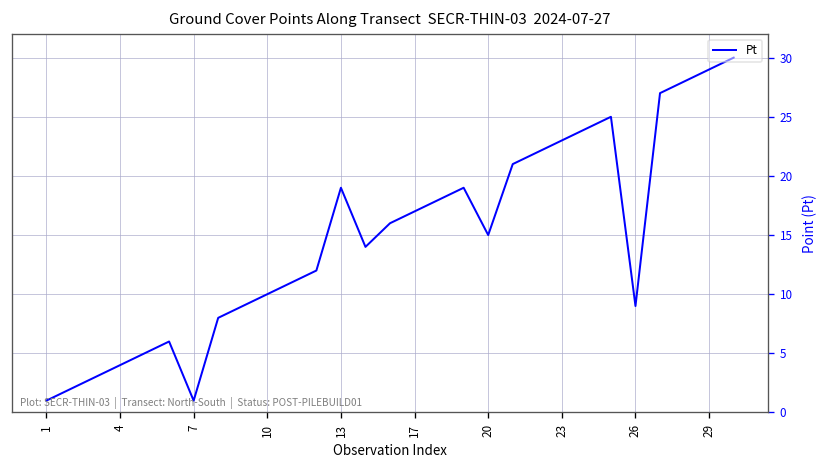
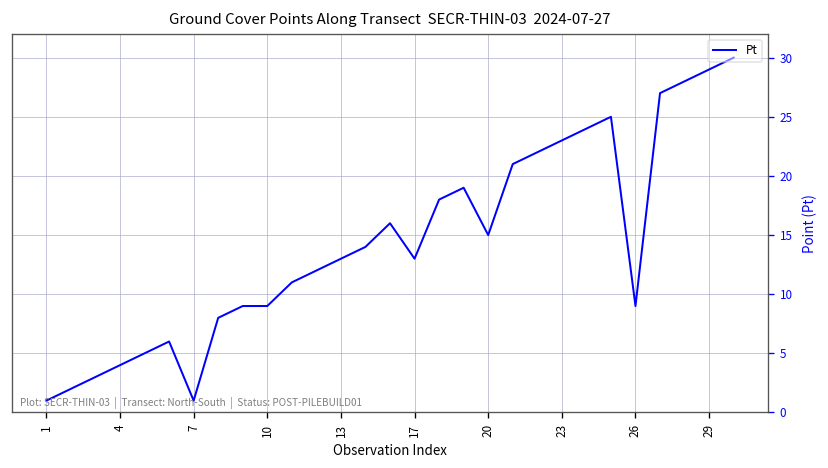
10: 10 -> 9
13: 19 -> 13
17: 17 -> 13
